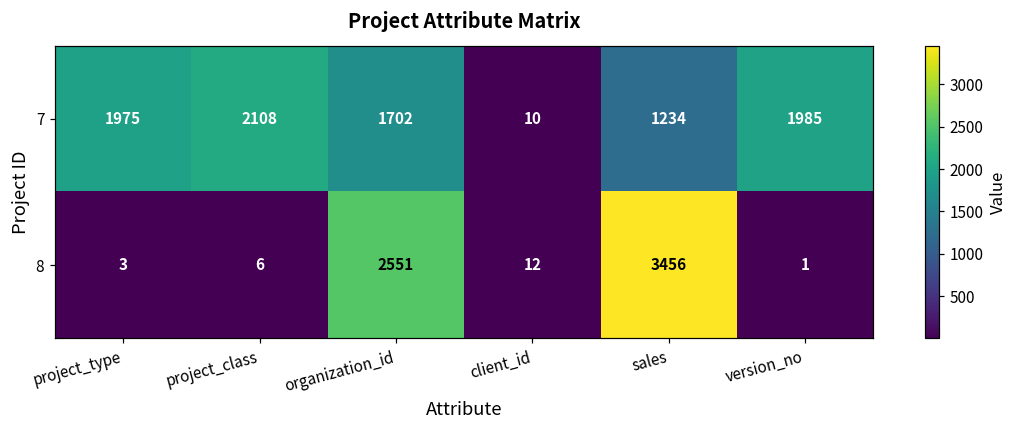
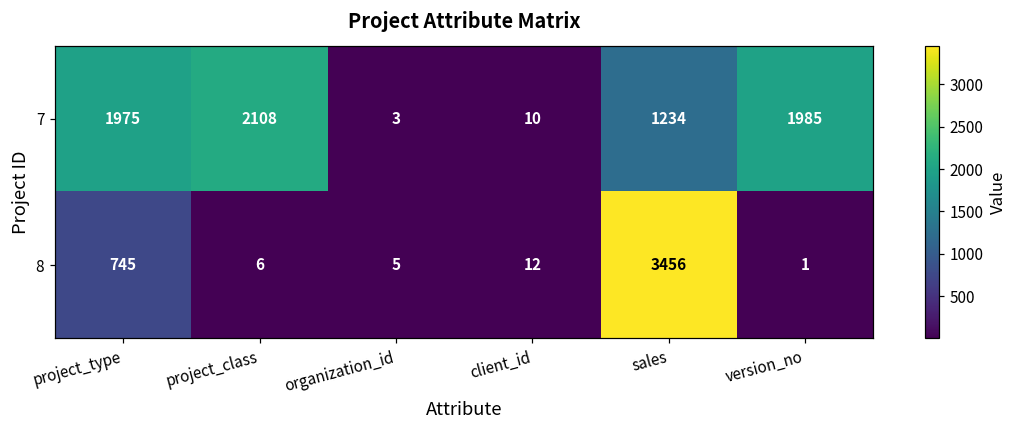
7, organization_id: 1702 -> 3
8, project_type: 3 -> 745
8, organization_id: 2551 -> 5
